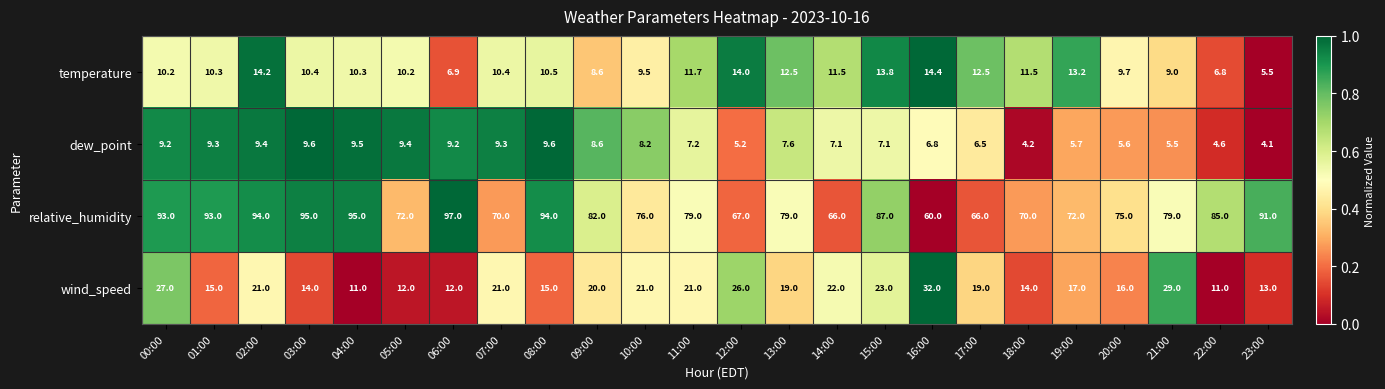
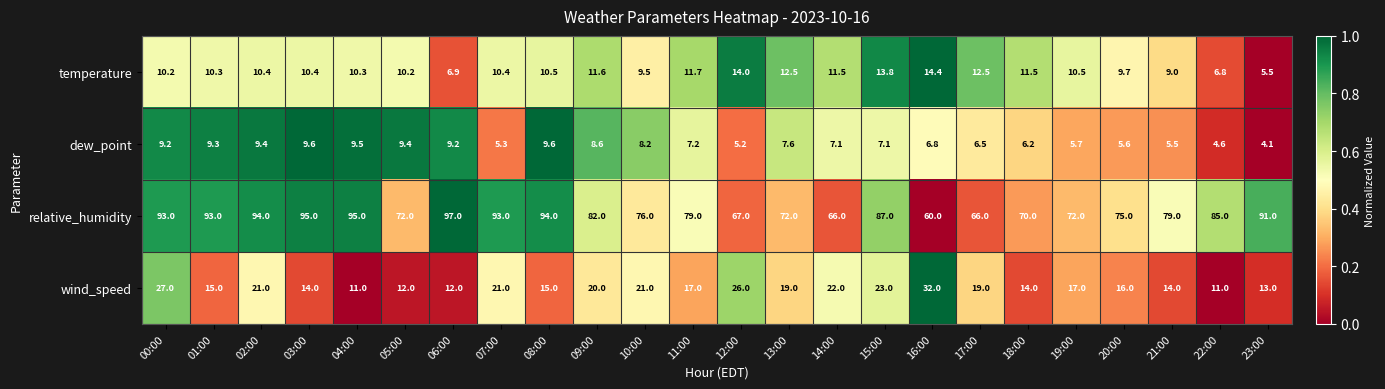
temperature, 02:00: 14.2 -> 10.4
temperature, 09:00: 8.6 -> 11.6
temperature, 19:00: 13.2 -> 10.5
dew_point, 07:00: 9.3 -> 5.3
dew_point, 18:00: 4.2 -> 6.2
relative_humidity, 07:00: 70.0 -> 93.0
relative_humidity, 13:00: 79.0 -> 72.0
wind_speed, 11:00: 21.0 -> 17.0
wind_speed, 21:00: 29.0 -> 14.0
